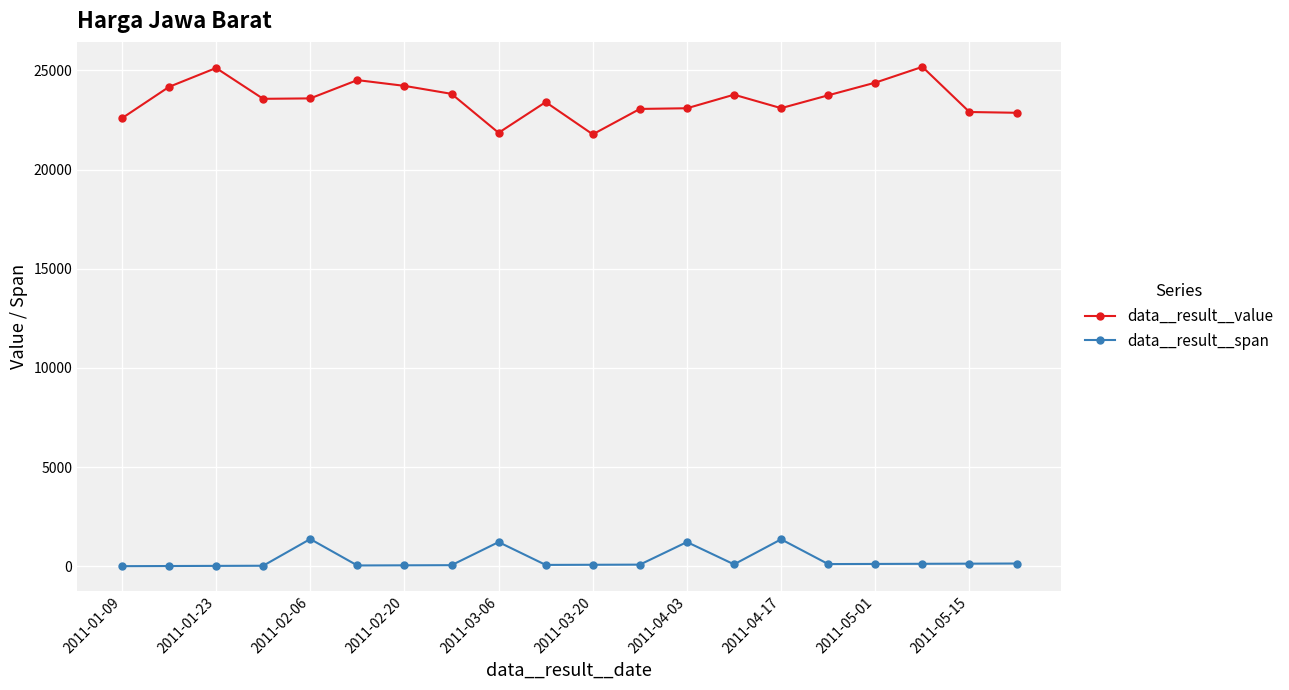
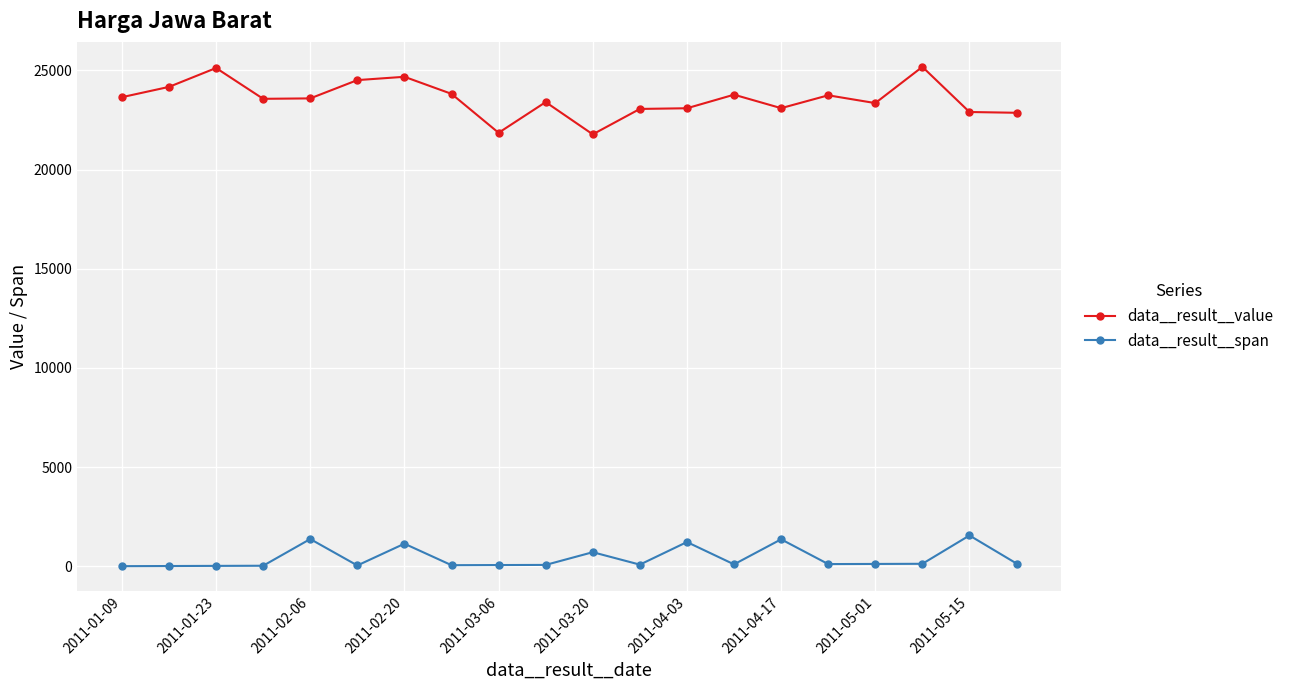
data__result__value, 2011-01-09: 22600 -> 23700
data__result__value, 2011-02-20: 24200 -> 24700
data__result__span, 2011-02-20: 100 -> 1100
data__result__span, 2011-03-06: 1200 -> 100
data__result__span, 2011-03-20: 100 -> 700
data__result__value, 2011-05-01: 24400 -> 23400
data__result__span, 2011-05-15: 100 -> 1600
